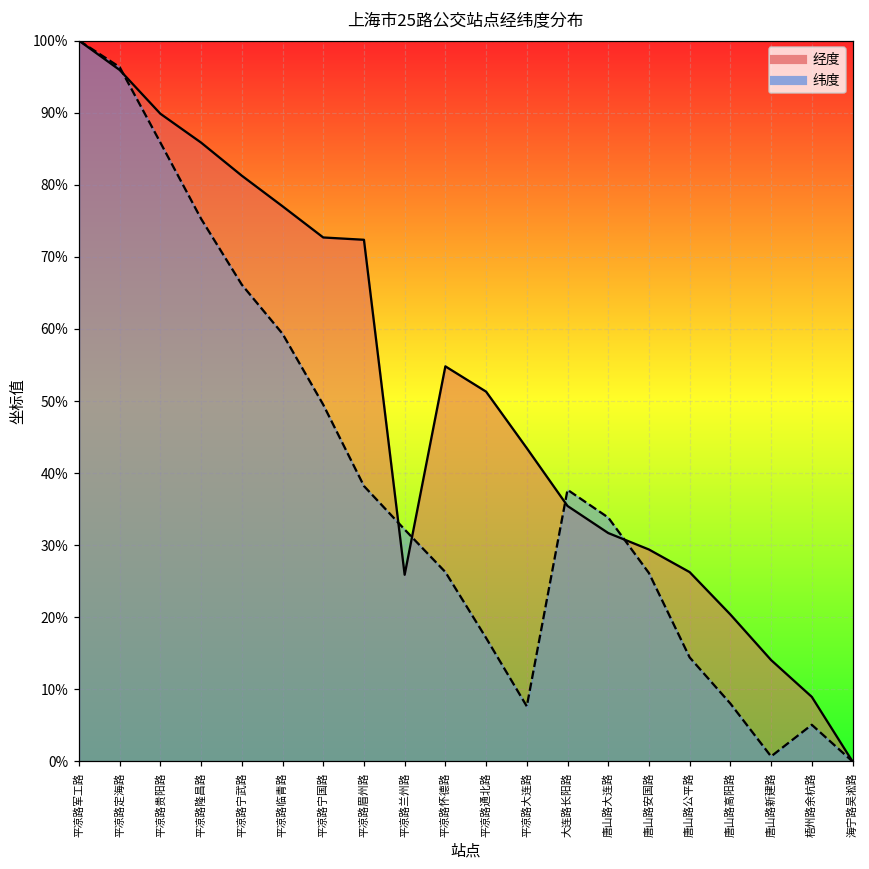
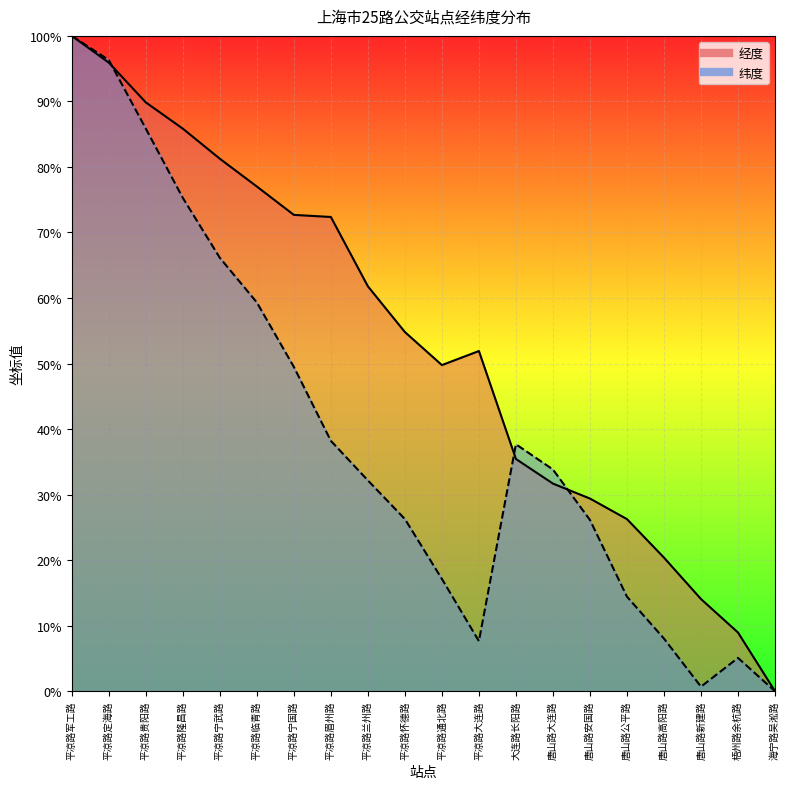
经度, 平凉路兰州路: 26% -> 62%
经度, 平凉路通北路: 51% -> 50%
经度, 平凉路大连路: 43% -> 52%
